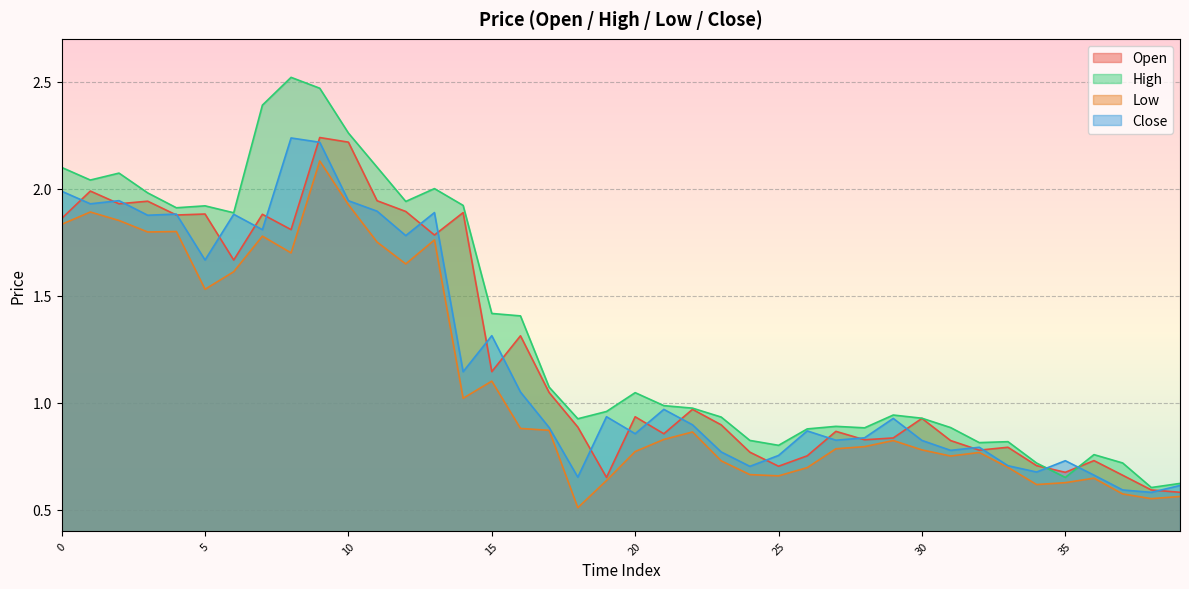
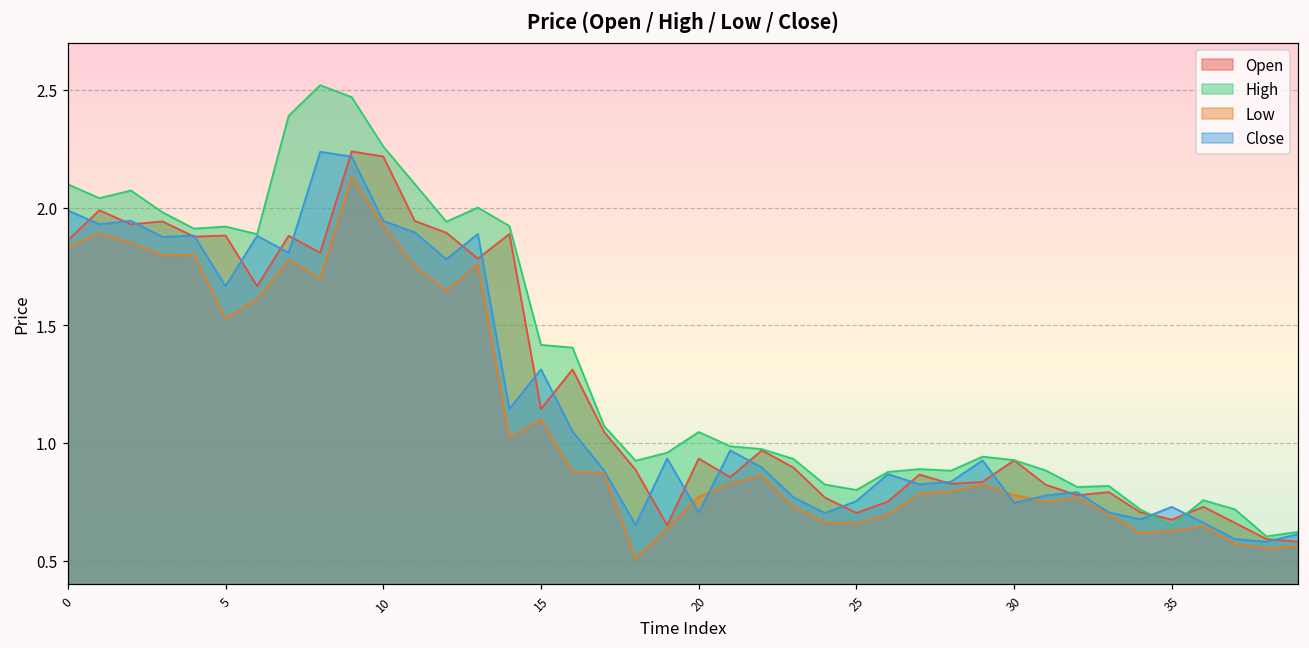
Close, 20: 0.85 -> 0.70
Close, 30: 0.82 -> 0.75
